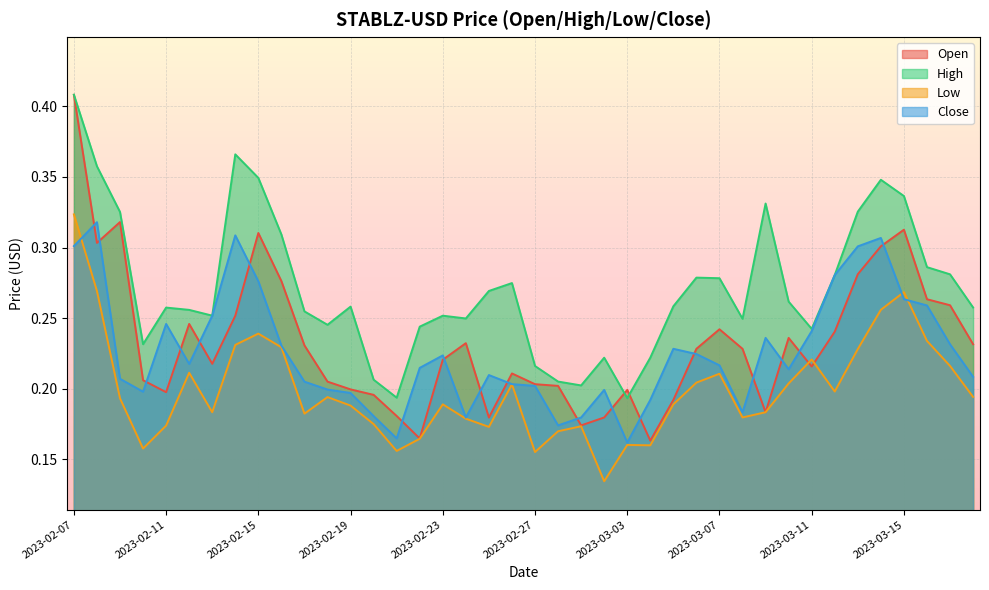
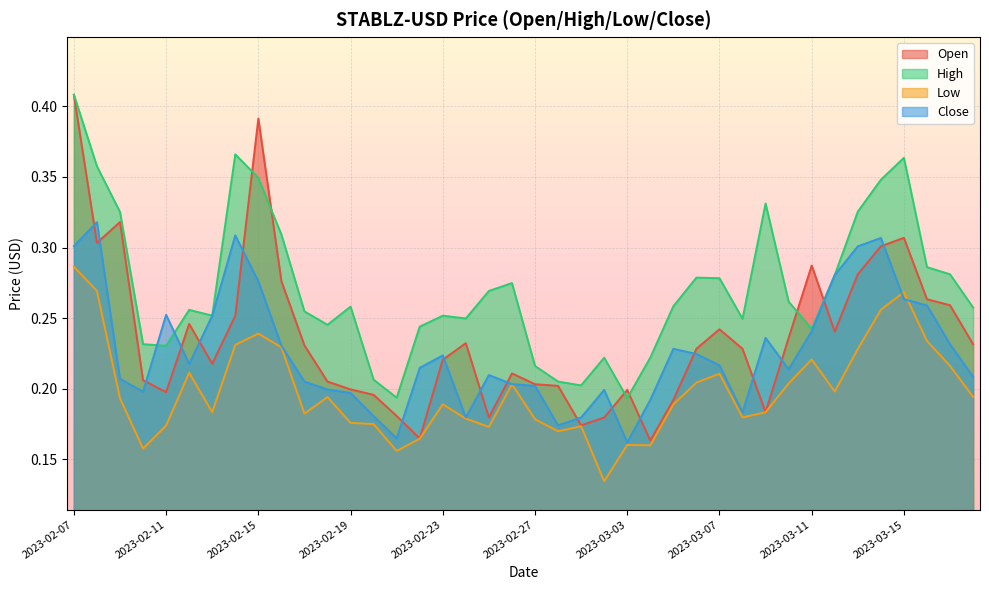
Low, 2023-02-07: 0.323 -> 0.286
High, 2023-02-11: 0.257 -> 0.230
Close, 2023-02-11: 0.246 -> 0.252
Open, 2023-02-15: 0.310 -> 0.391
Low, 2023-02-19: 0.188 -> 0.176
Low, 2023-02-27: 0.155 -> 0.178
Open, 2023-03-11: 0.216 -> 0.287
Open, 2023-03-15: 0.313 -> 0.307
High, 2023-03-15: 0.336 -> 0.364
